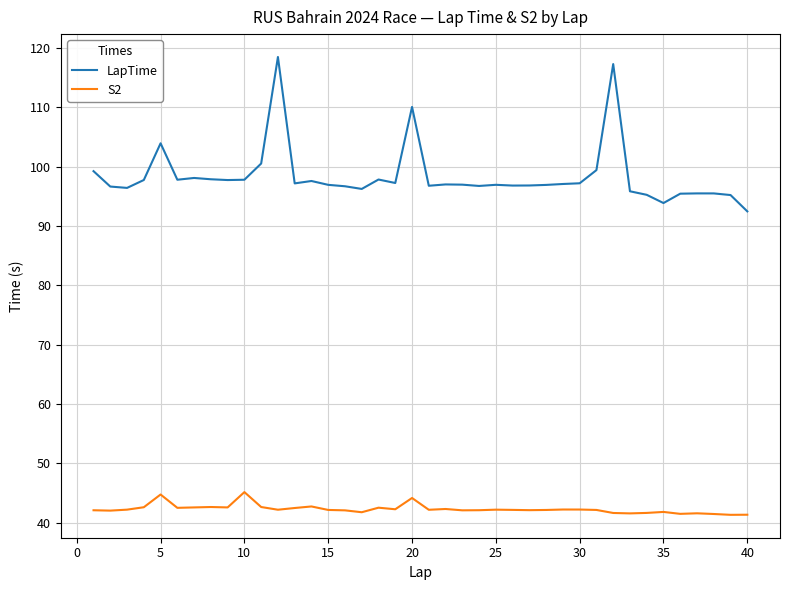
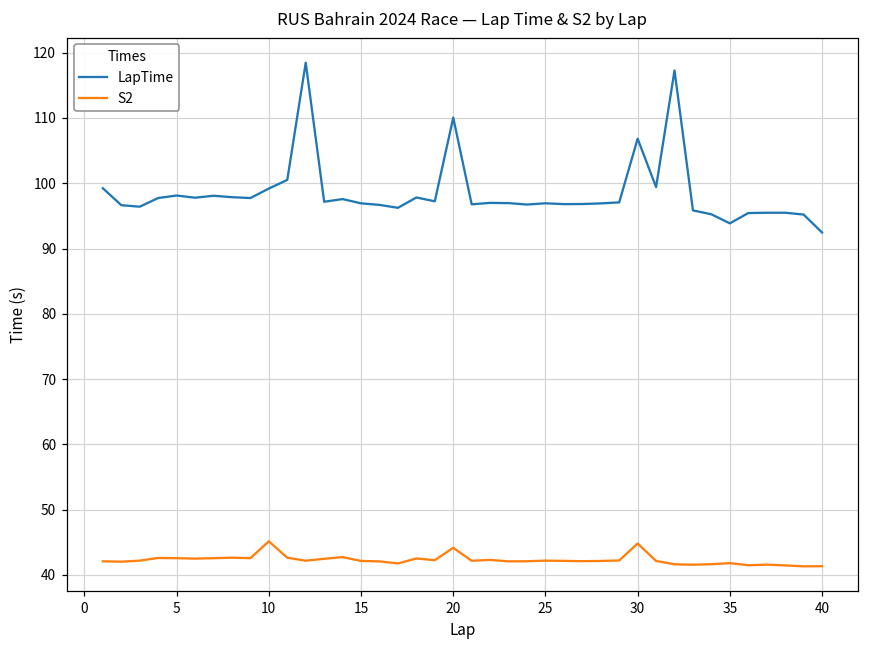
LapTime, 5: 104 -> 98
S2, 5: 45 -> 43
LapTime, 10: 98 -> 99
LapTime, 30: 97 -> 107
S2, 30: 42 -> 45
